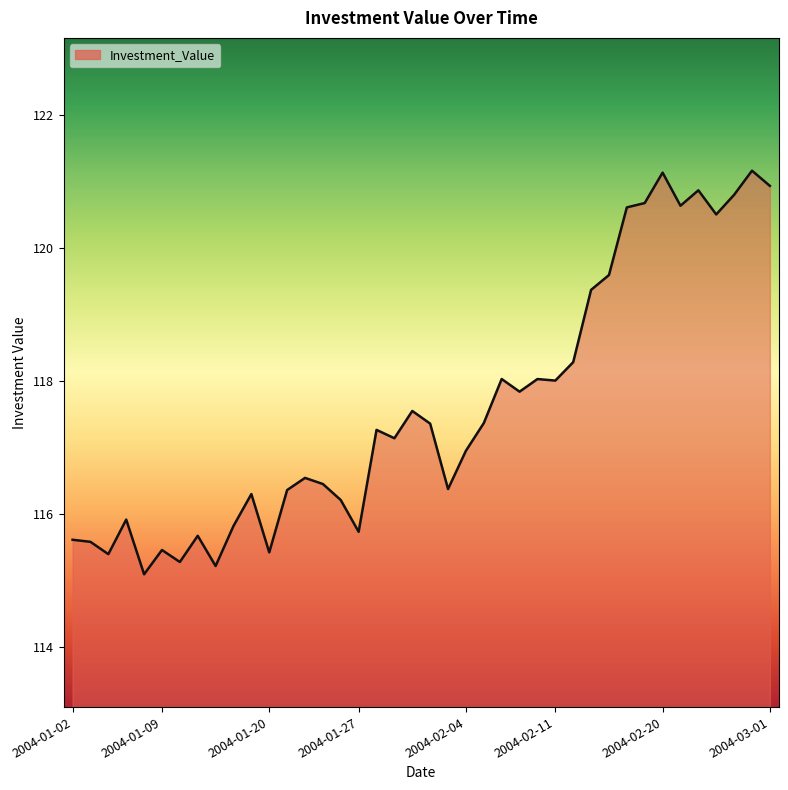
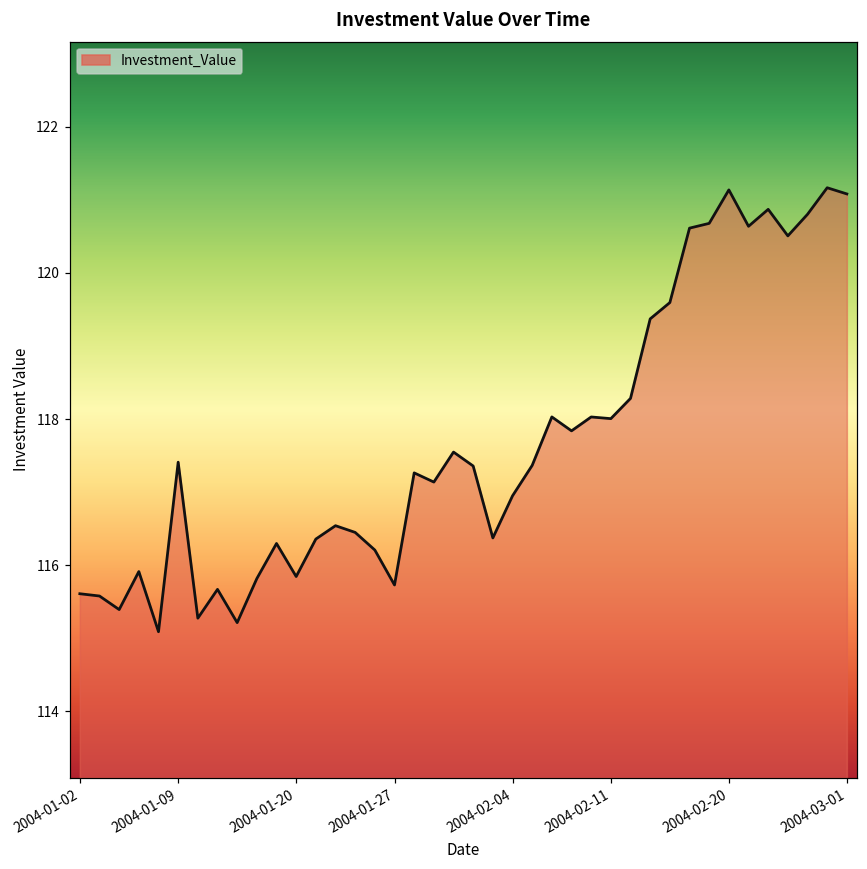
2004-01-09: 115.5 -> 117.4
2004-01-20: 115.4 -> 115.8
2004-03-01: 120.9 -> 121.1
